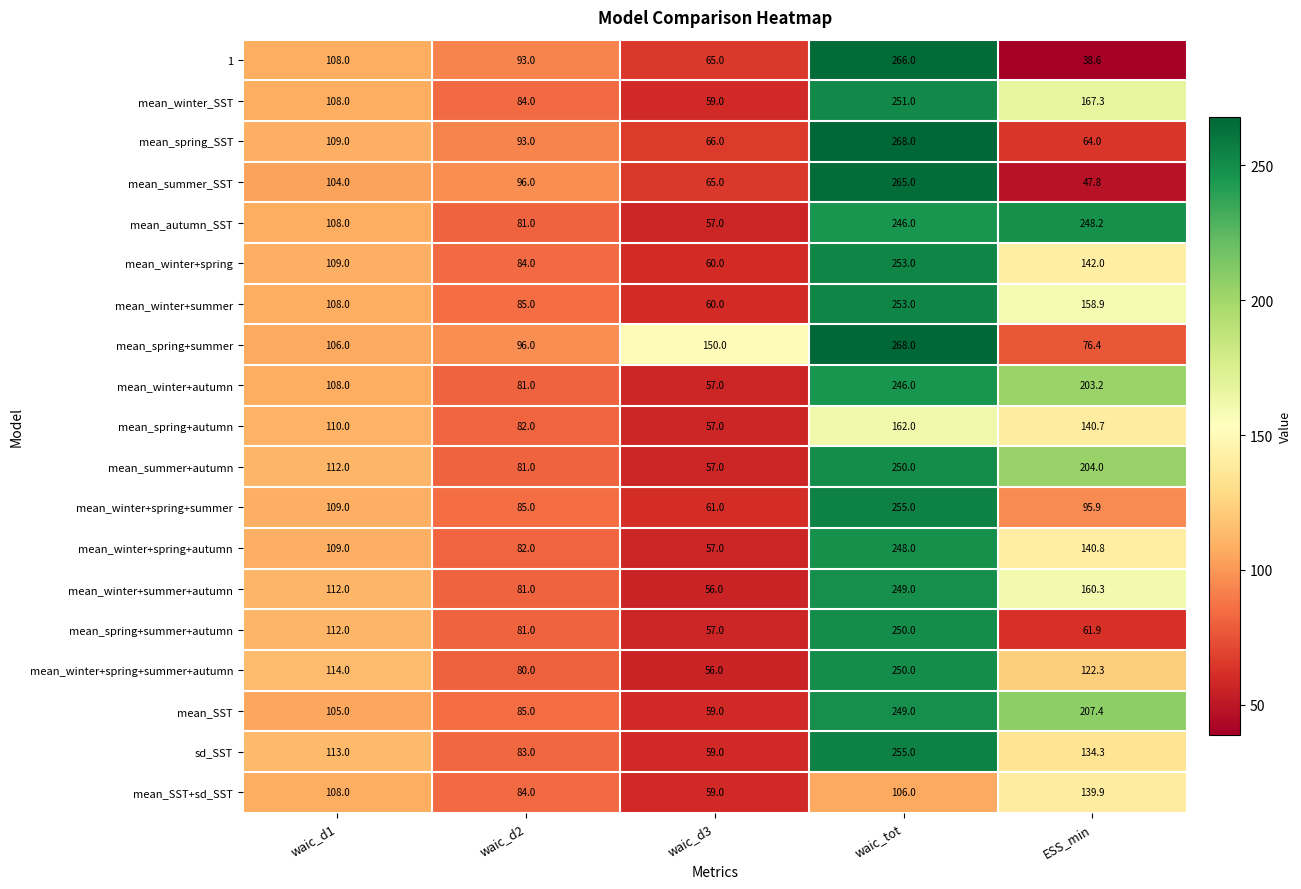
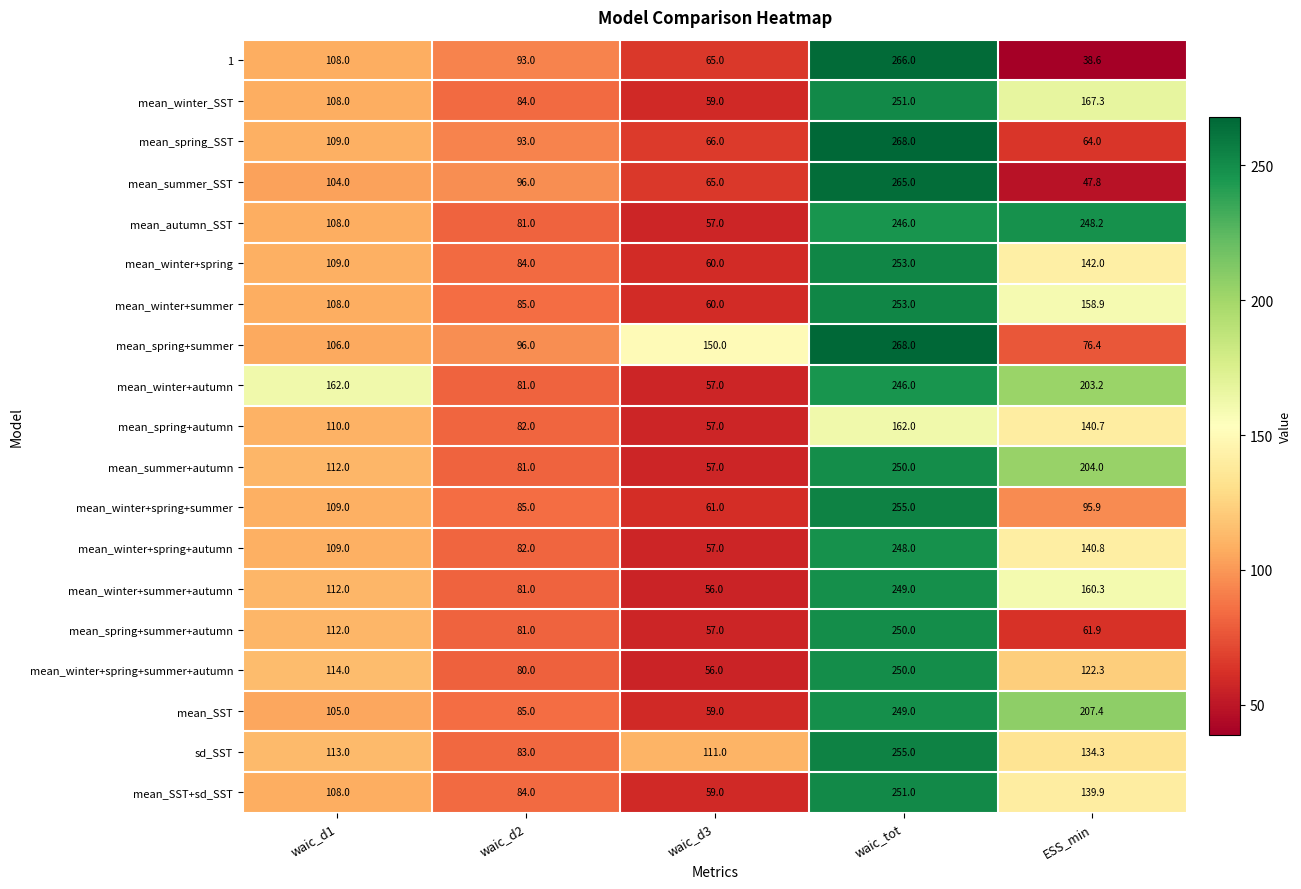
mean_winter+autumn, waic_d1: 108.0 -> 162.0
sd_SST, waic_d3: 59.0 -> 111.0
mean_SST+sd_SST, waic_tot: 106.0 -> 251.0
